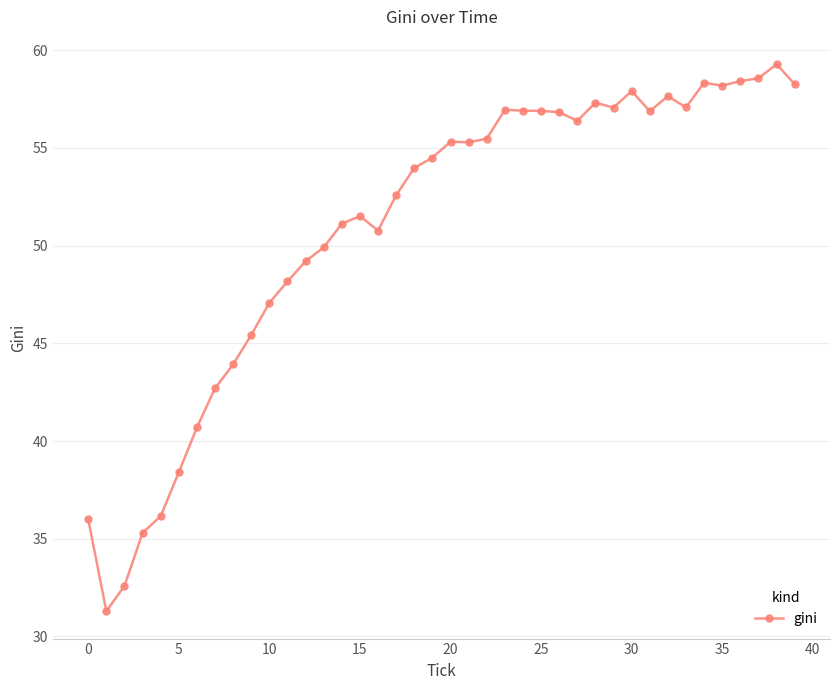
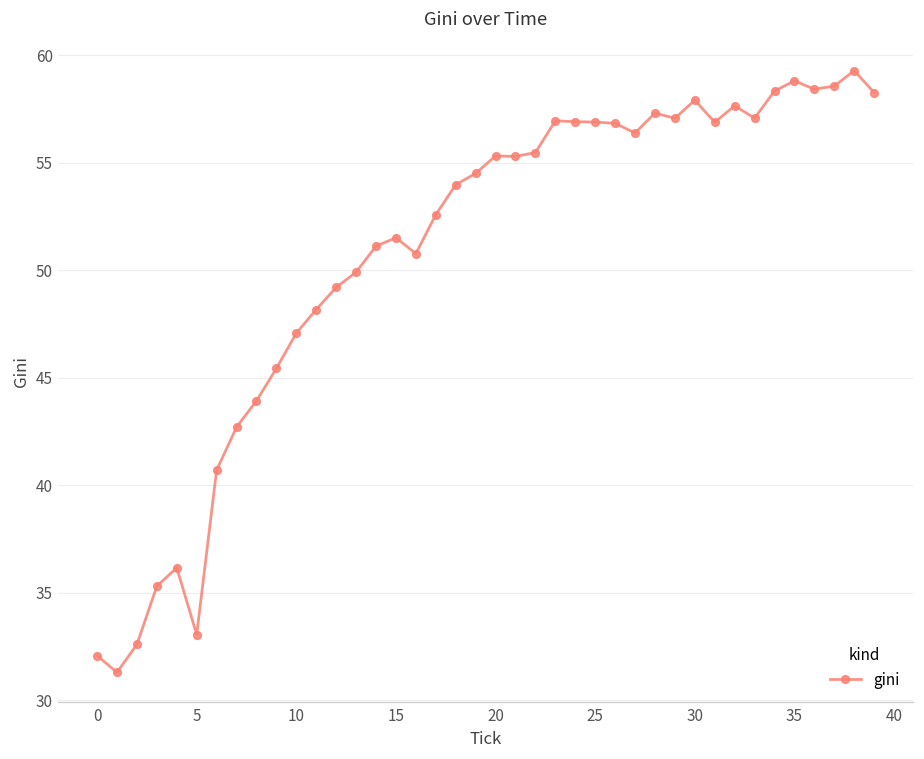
0: 36.0 -> 32.1
5: 38.4 -> 33.0
35: 58.2 -> 58.8
